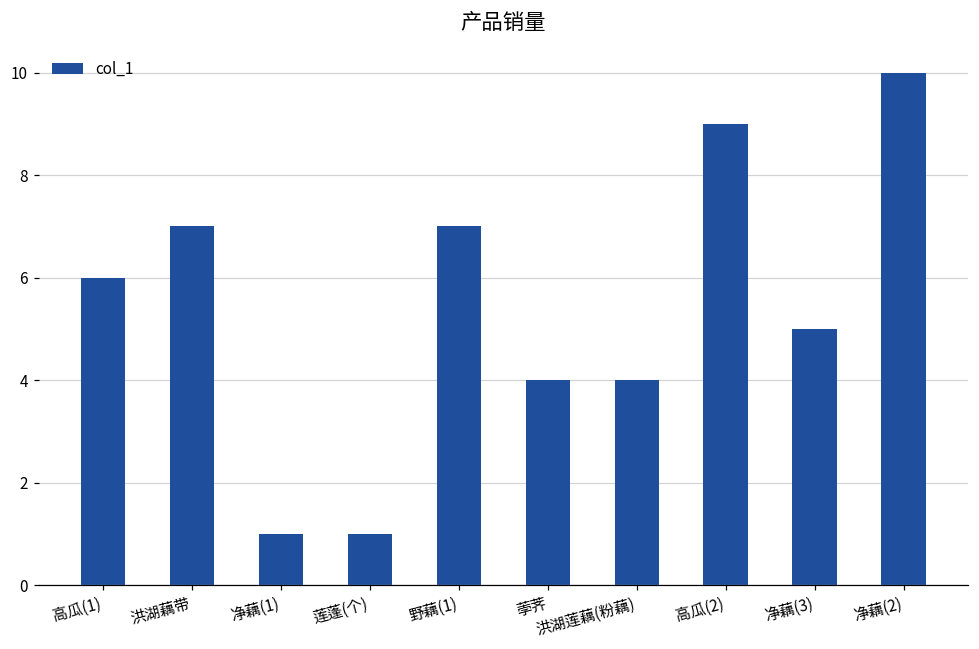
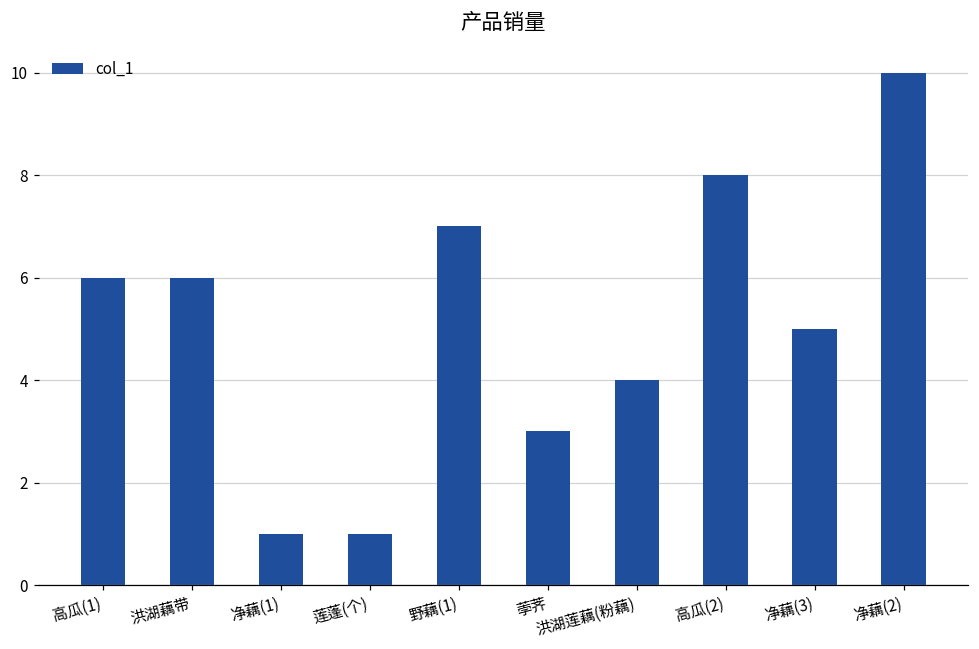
洪湖藕带: 7 -> 6
荸荠: 4 -> 3
高瓜(2): 9 -> 8
